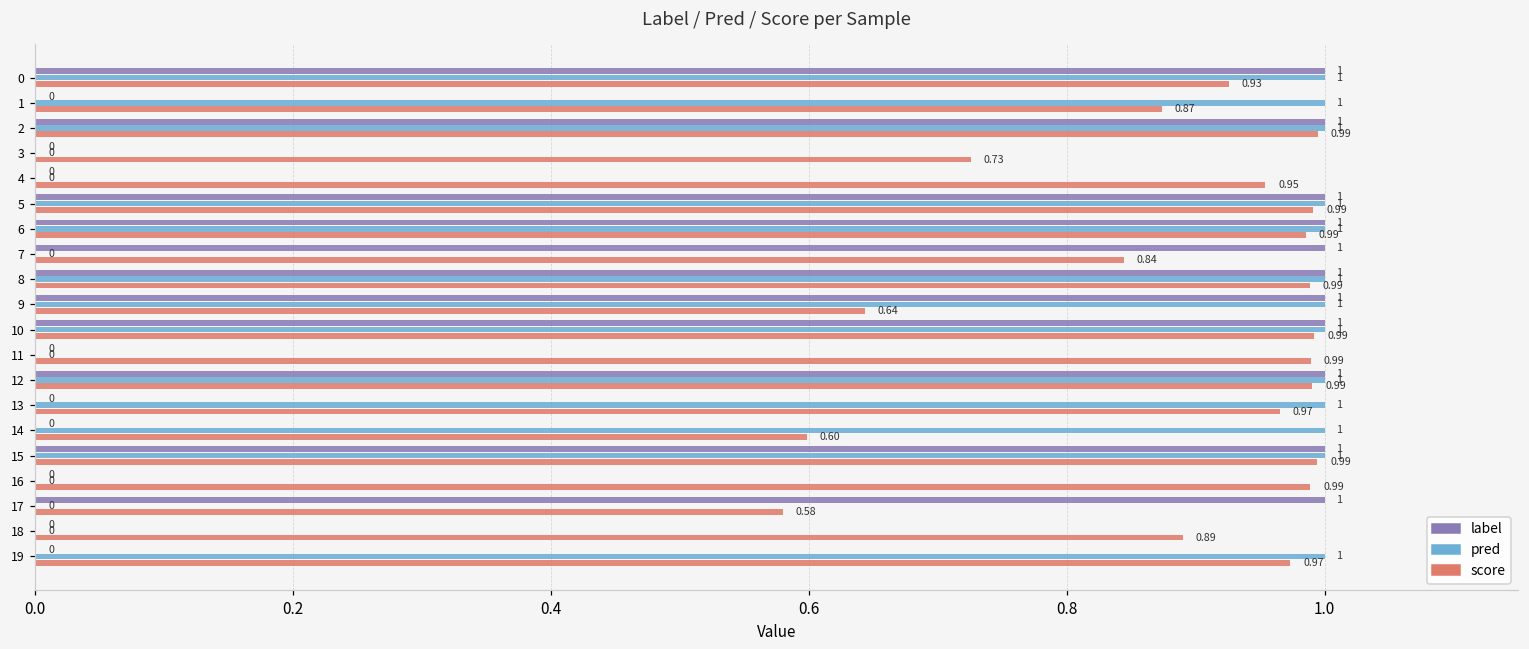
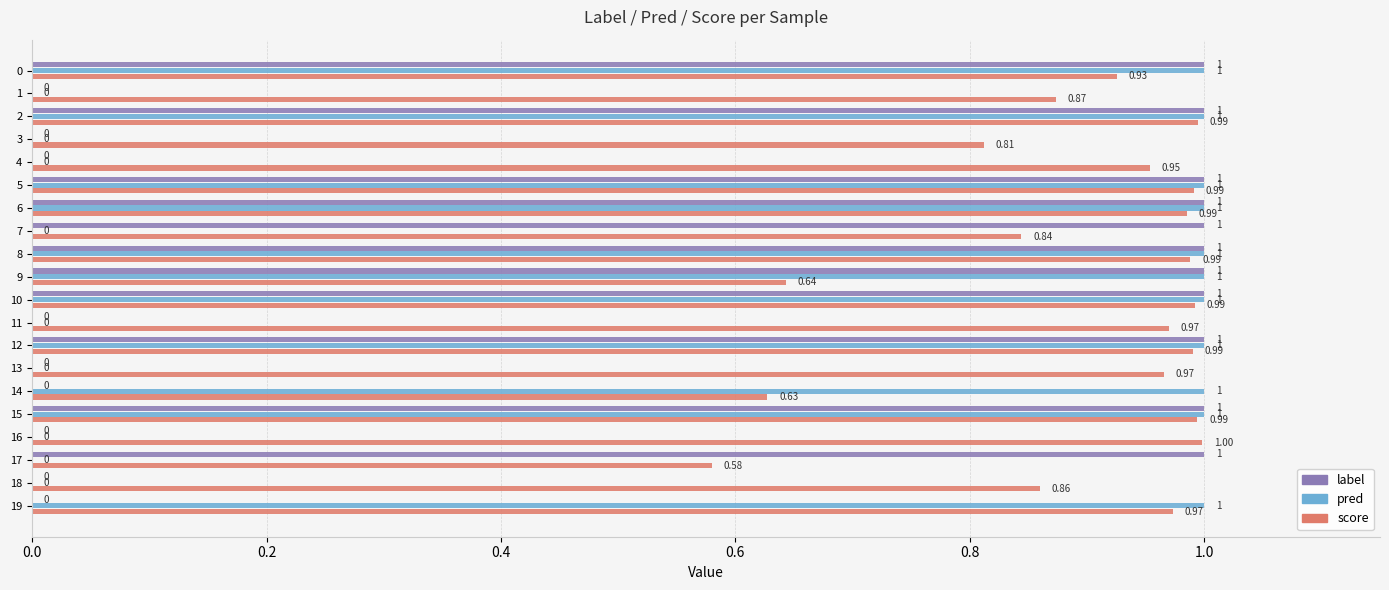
pred, 1: 1 -> 0
score, 3: 0.73 -> 0.81
score, 11: 0.99 -> 0.97
pred, 13: 1 -> 0
score, 14: 0.60 -> 0.63
score, 16: 0.99 -> 1.00
score, 18: 0.89 -> 0.86
